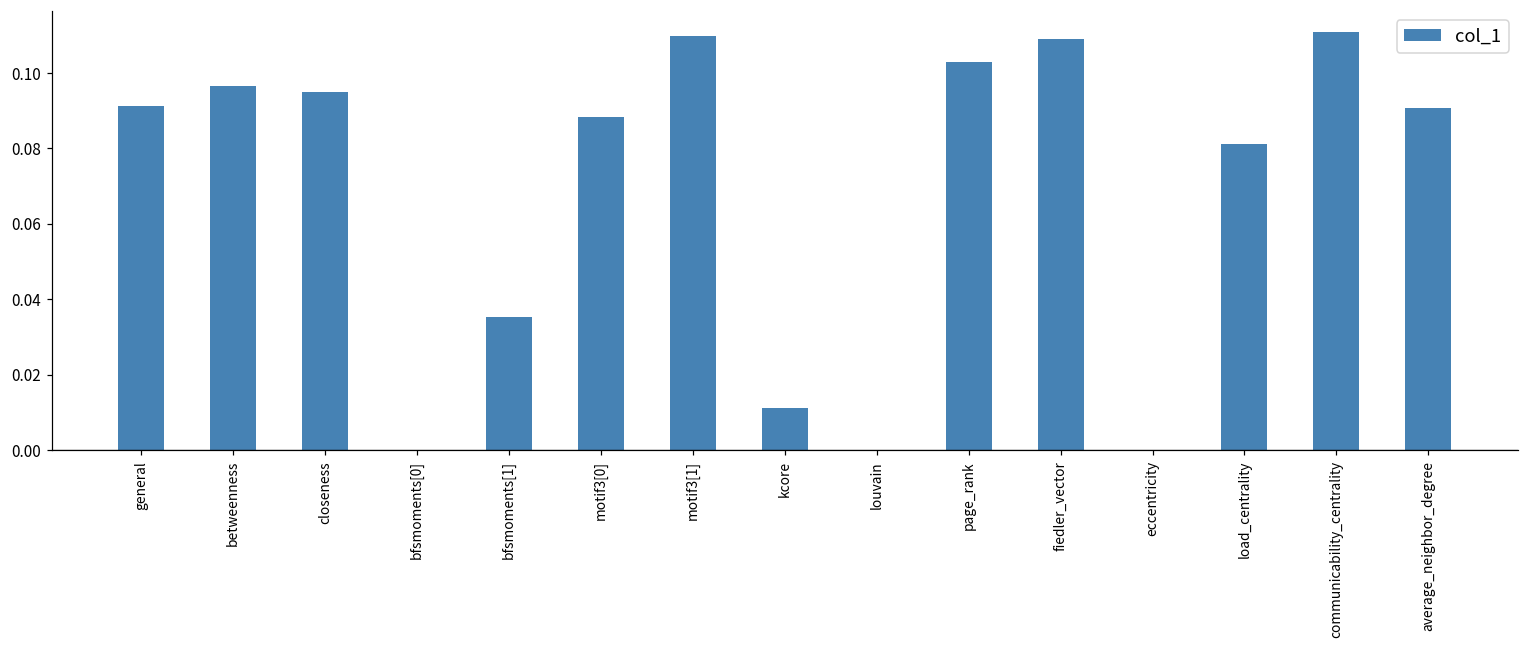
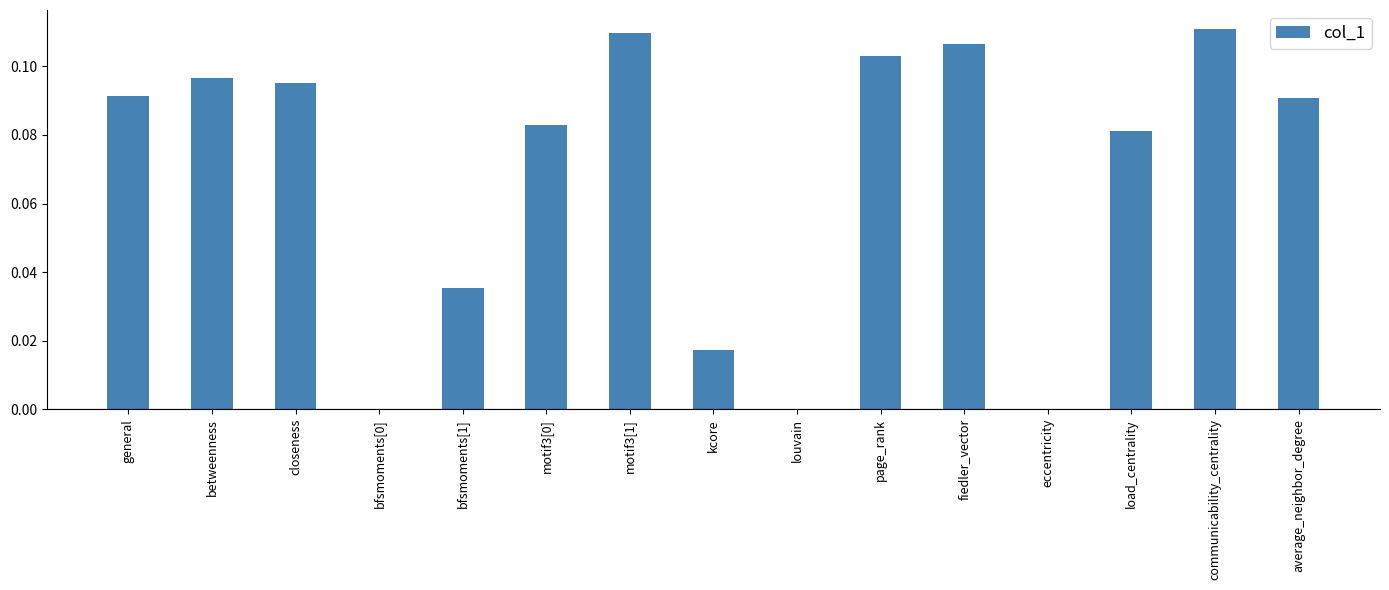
motif3[0]: 0.088 -> 0.083
kcore: 0.011 -> 0.017
fiedler_vector: 0.109 -> 0.106
